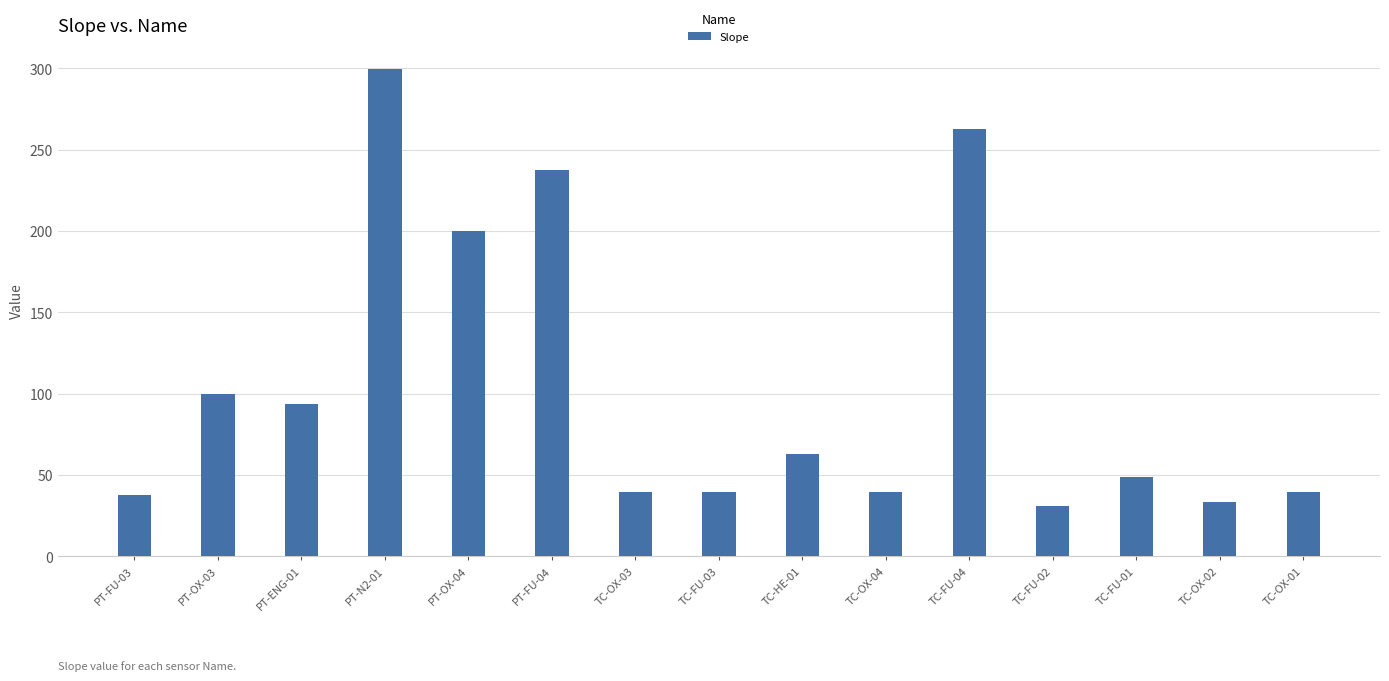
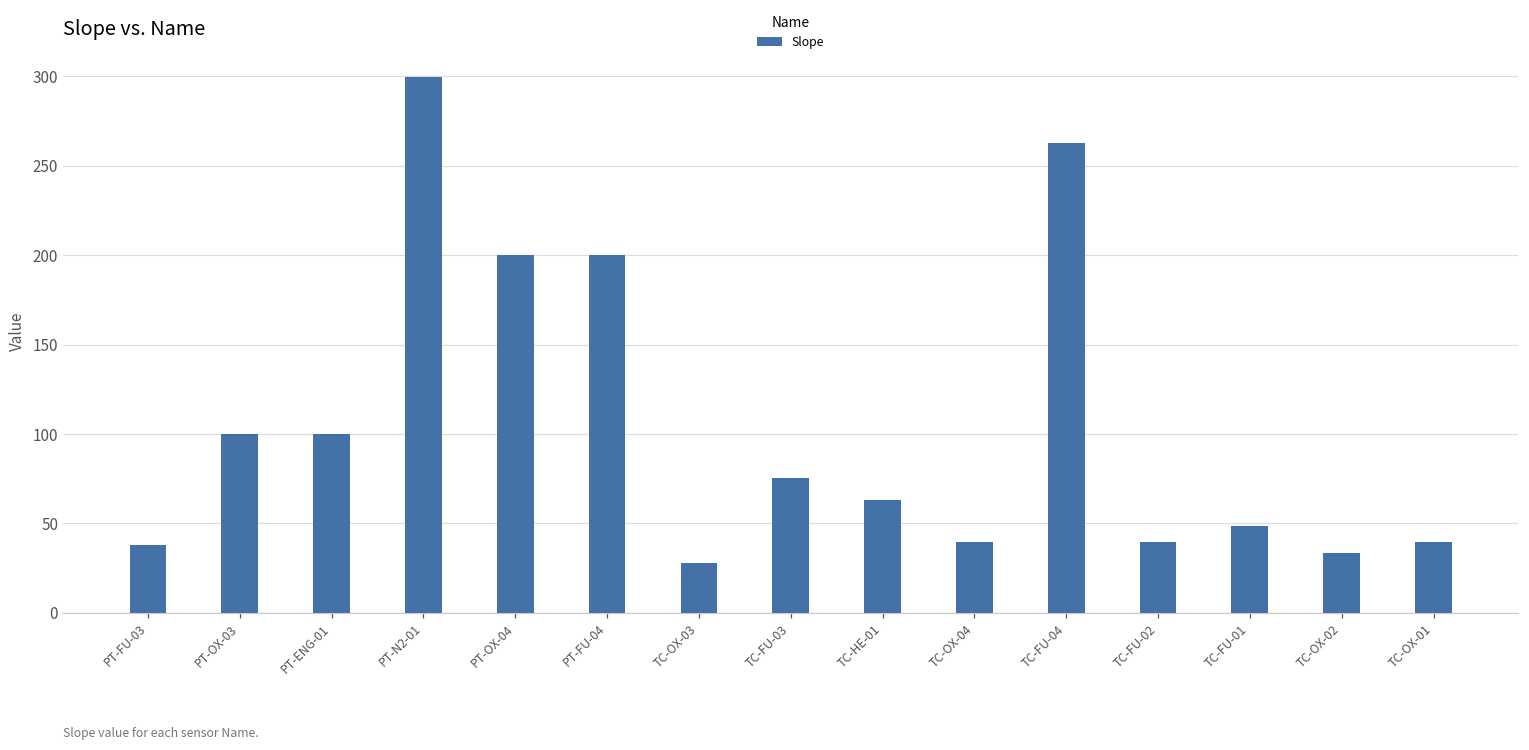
PT-ENG-01: 94 -> 100
PT-FU-04: 237 -> 200
TC-OX-03: 40 -> 28
TC-FU-03: 40 -> 76
TC-FU-02: 31 -> 40
